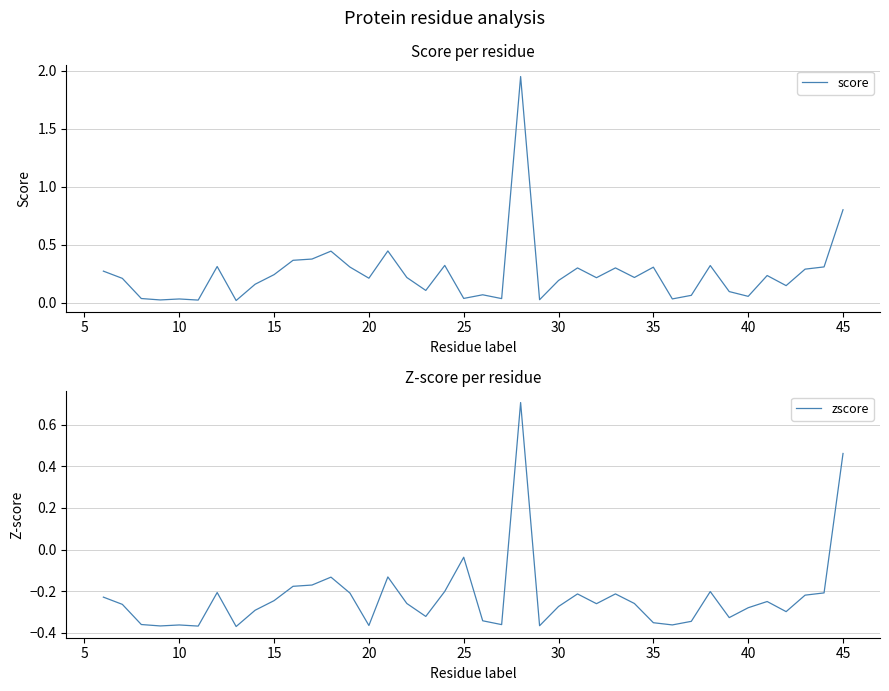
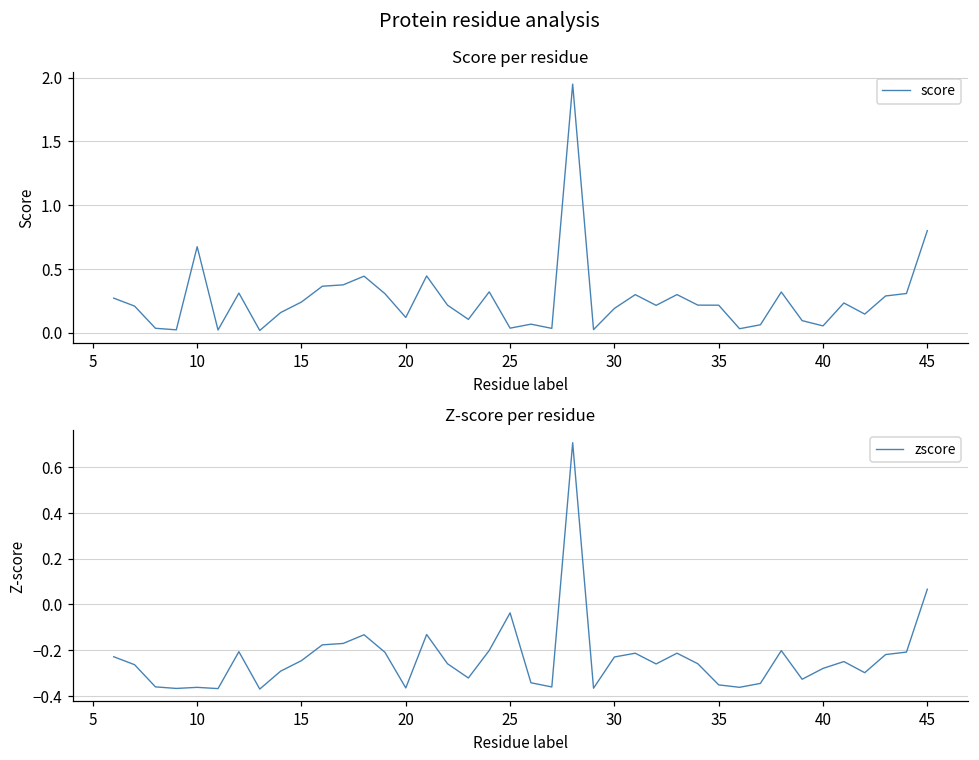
Score per residue, 10: 0.03 -> 0.67
Score per residue, 20: 0.21 -> 0.12
Score per residue, 35: 0.30 -> 0.22
Z-score per residue, 30: -0.27 -> -0.23
Z-score per residue, 45: 0.46 -> 0.07
